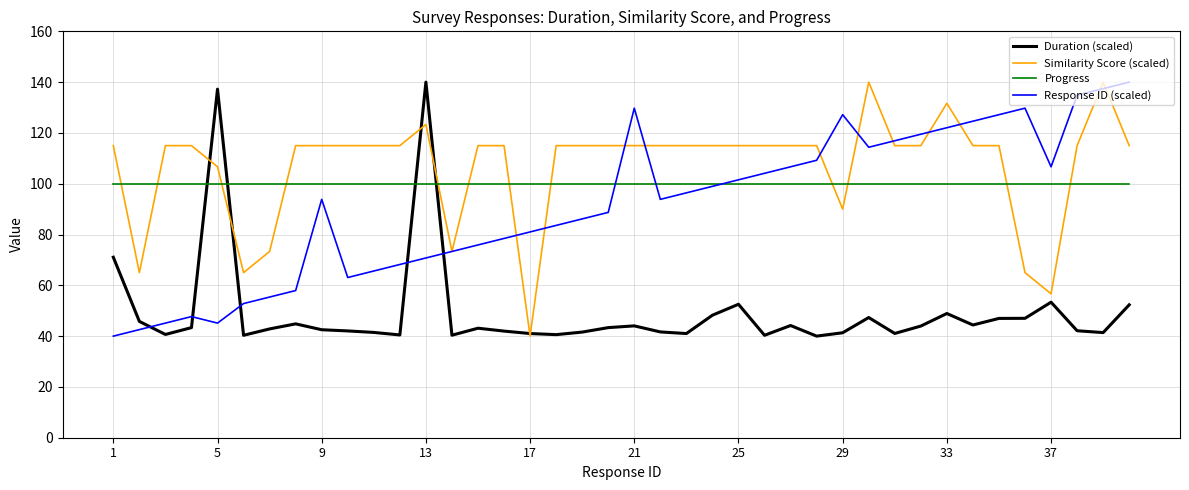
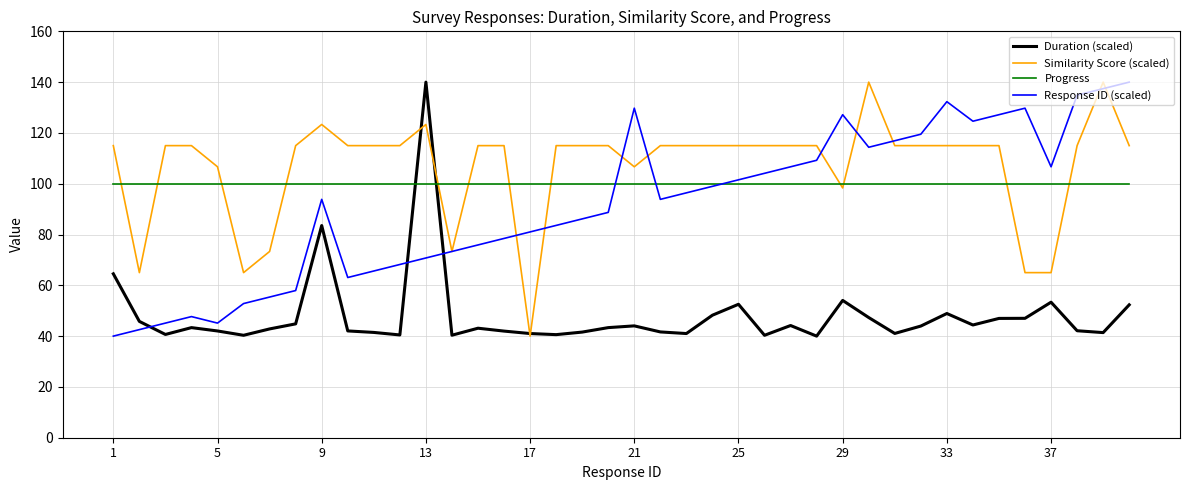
Duration (scaled), 1: 71 -> 65
Duration (scaled), 5: 137 -> 42
Duration (scaled), 9: 43 -> 84
Similarity Score (scaled), 9: 115 -> 123
Similarity Score (scaled), 21: 115 -> 107
Duration (scaled), 29: 41 -> 54
Similarity Score (scaled), 29: 90 -> 98
Similarity Score (scaled), 33: 132 -> 115
Response ID (scaled), 33: 122 -> 132
Similarity Score (scaled), 37: 57 -> 65
